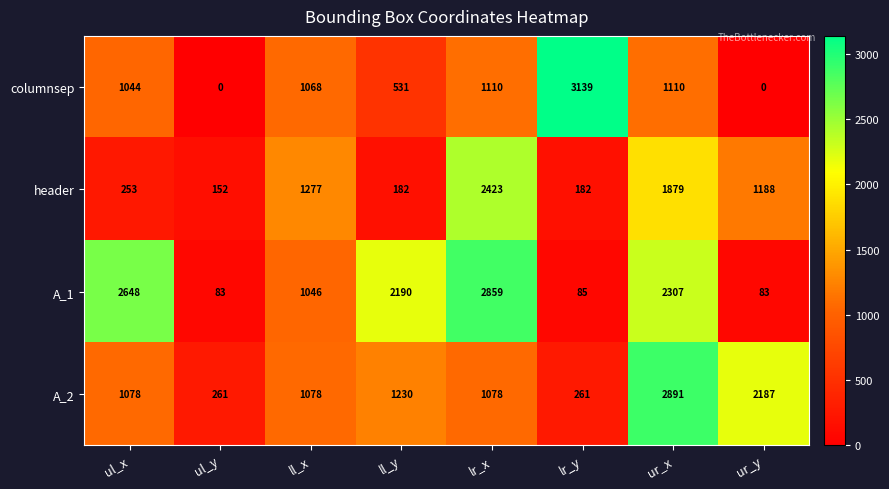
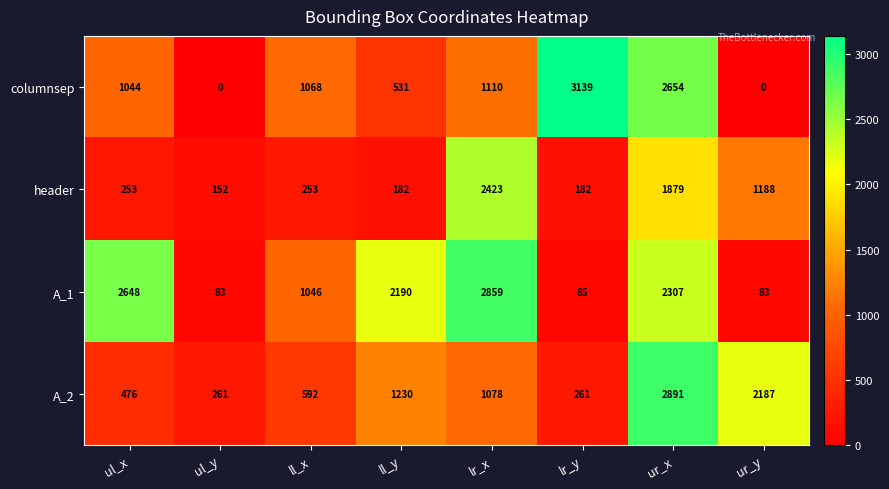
columnsep, ur_x: 1110 -> 2654
header, ll_x: 1277 -> 253
A_2, ul_x: 1078 -> 476
A_2, ll_x: 1078 -> 592
